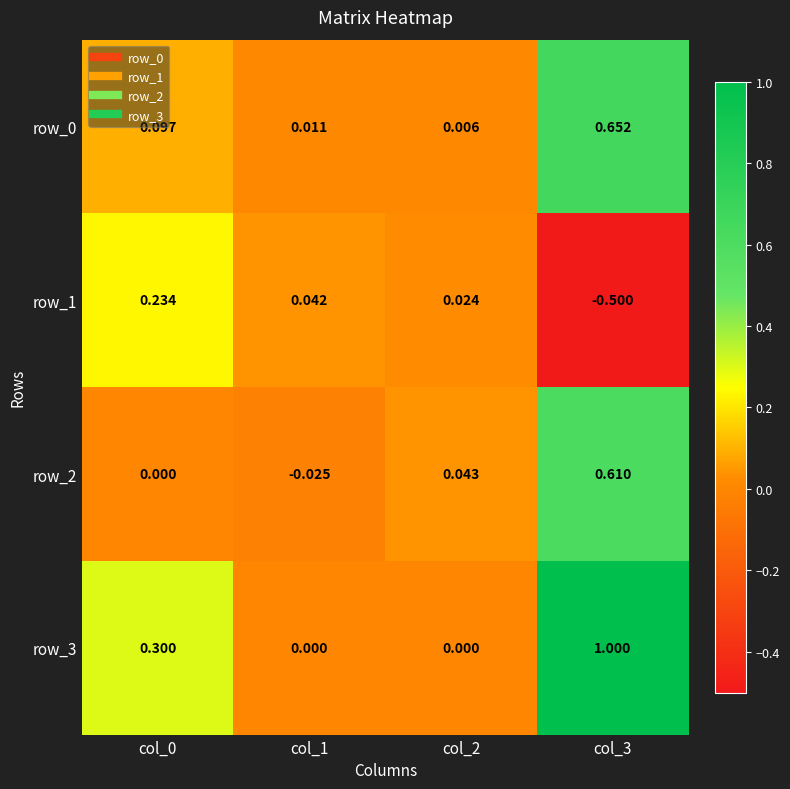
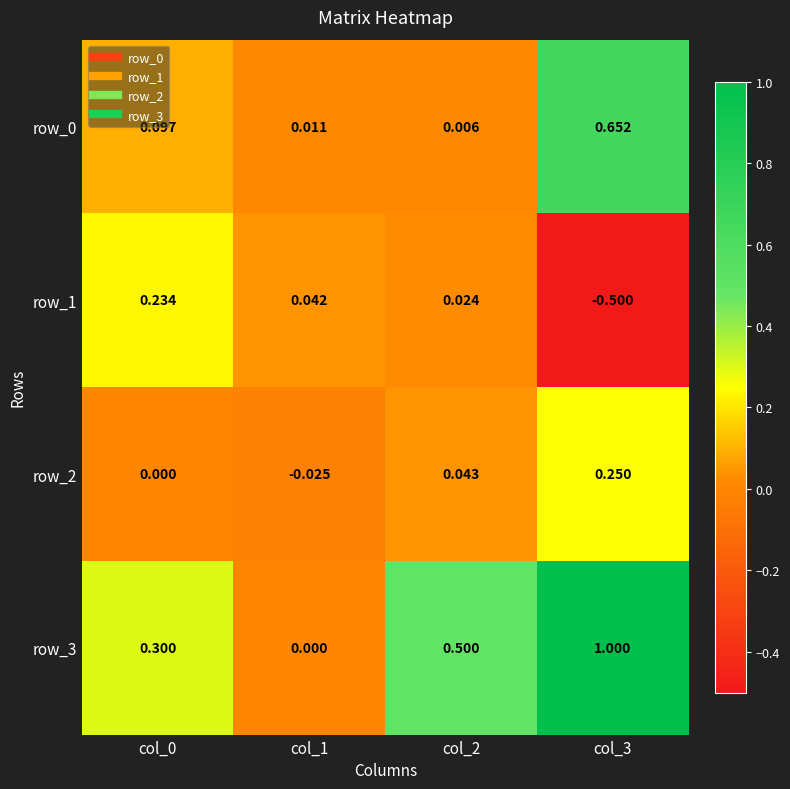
row_2, col_3: 0.610 -> 0.250
row_3, col_2: 0.000 -> 0.500
